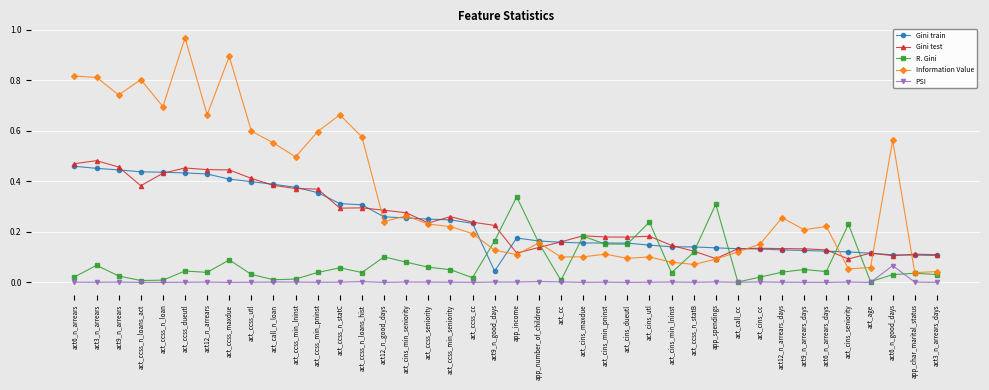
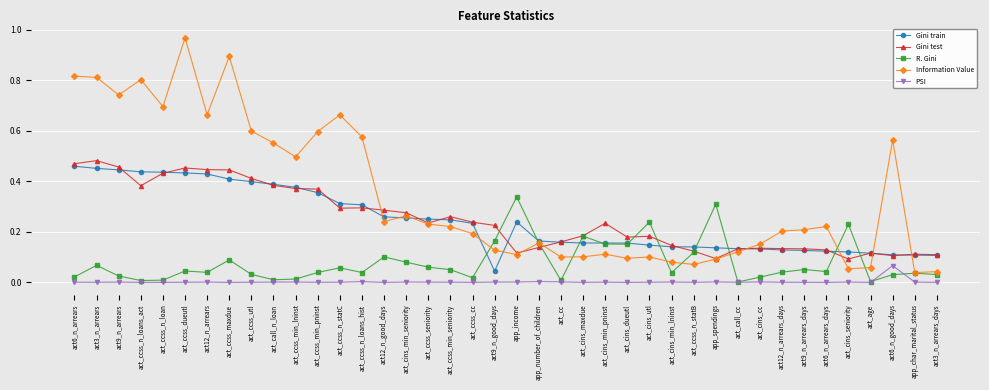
Gini train, app_income: 0.18 -> 0.24
Gini test, act_cins_min_pninst: 0.18 -> 0.23
Information Value, act12_n_arrears_days: 0.26 -> 0.20
